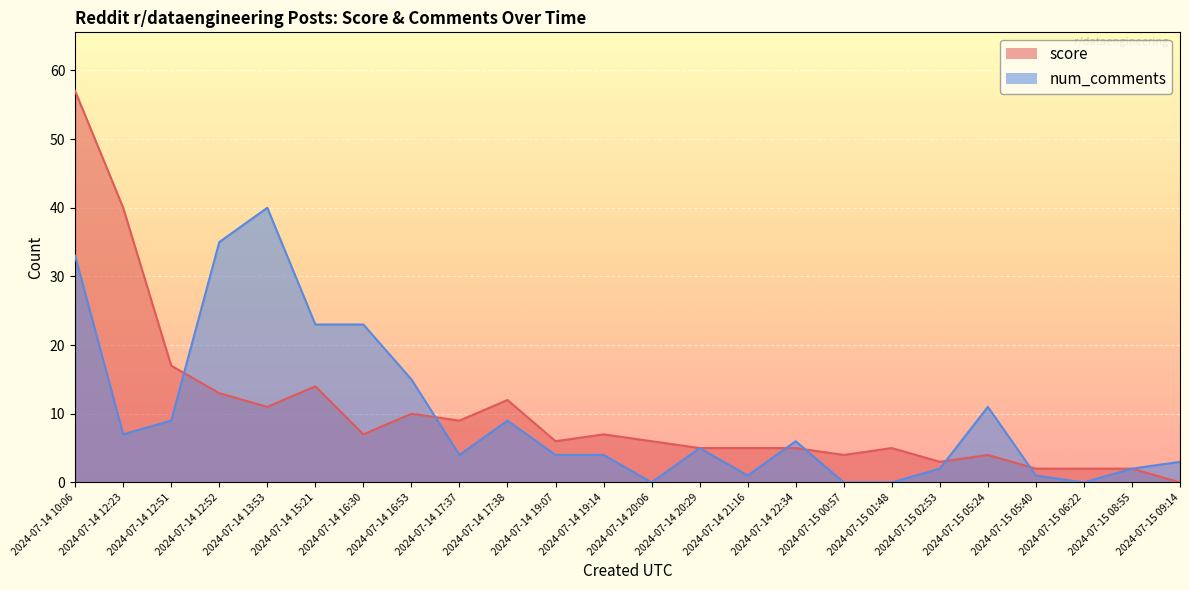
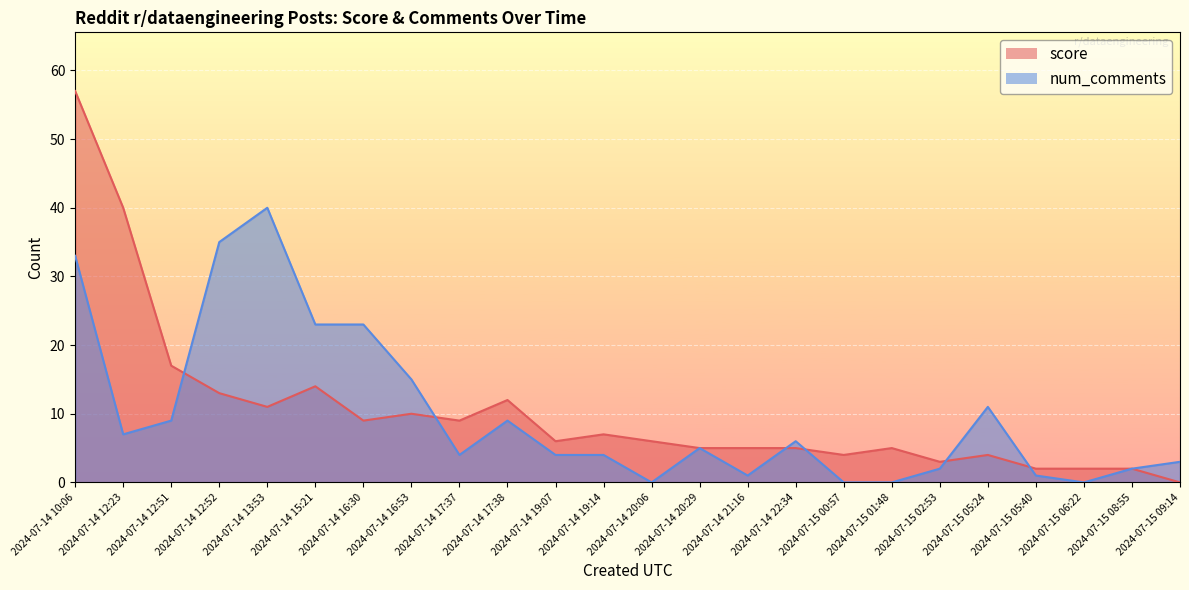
score, 2024-07-14 16:30: 7 -> 9
